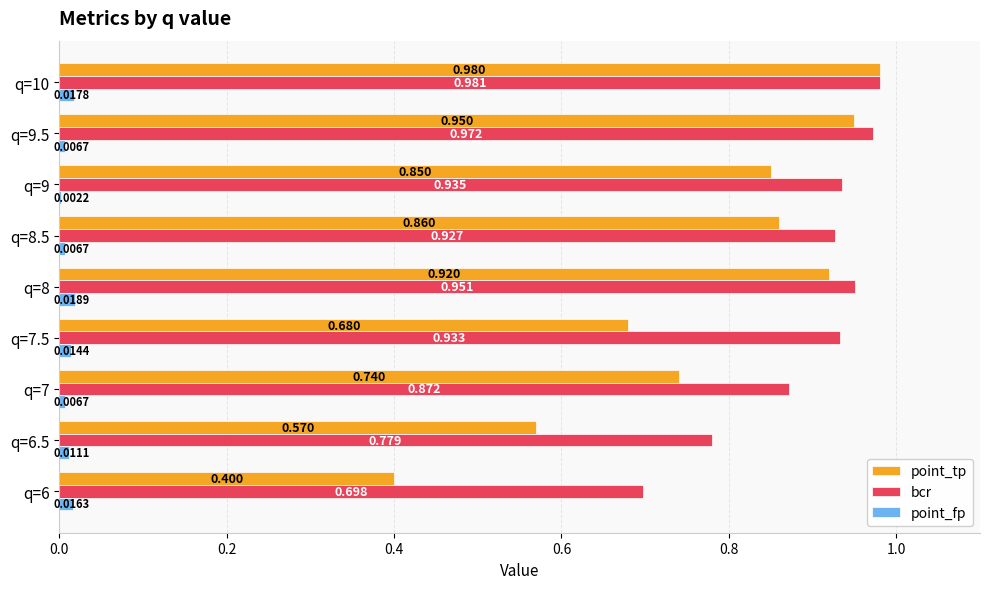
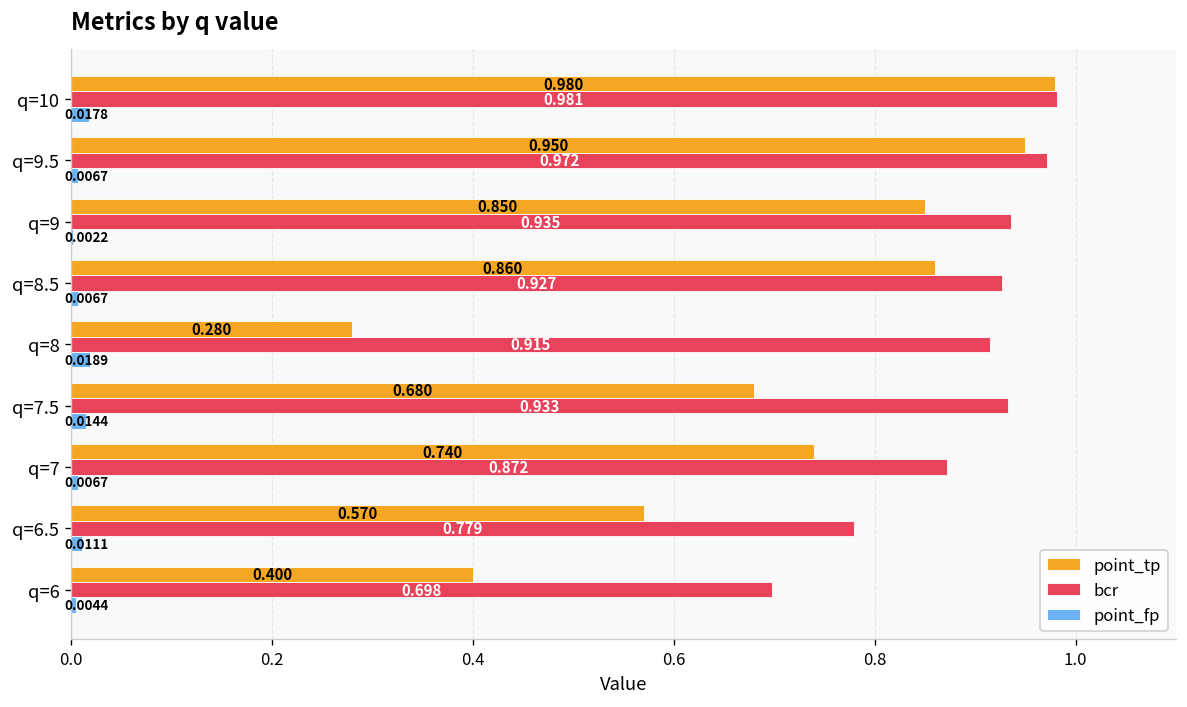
point_tp, q=8: 0.920 -> 0.280
bcr, q=8: 0.951 -> 0.915
point_fp, q=6: 0.0163 -> 0.0044
